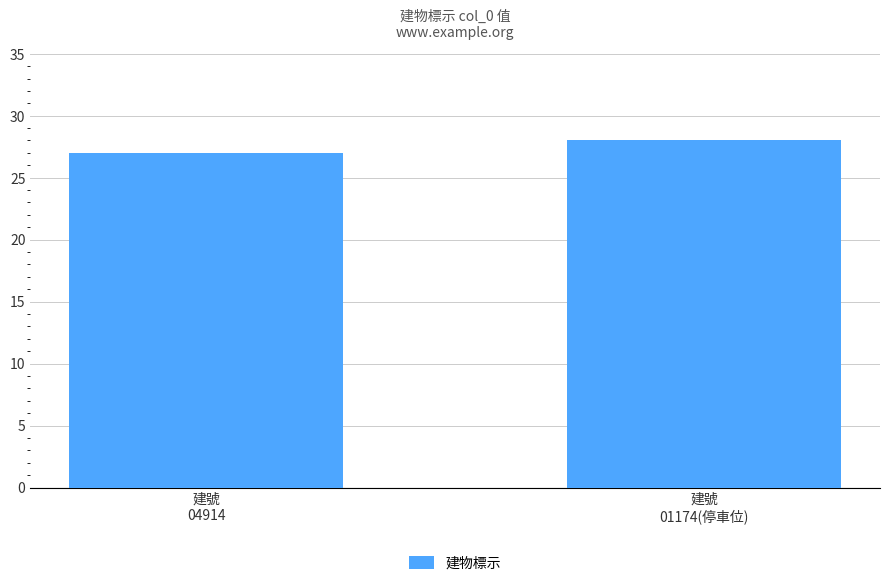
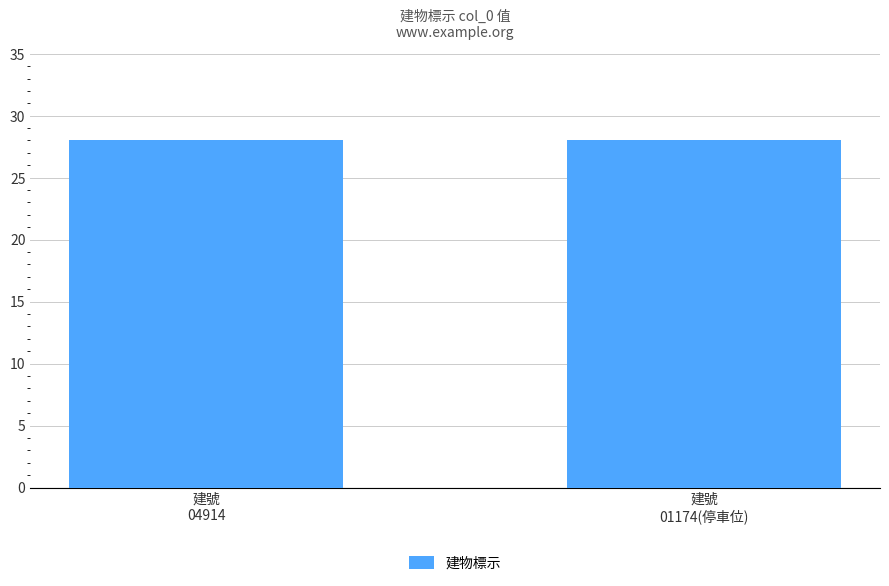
建號 04914: 27 -> 28
